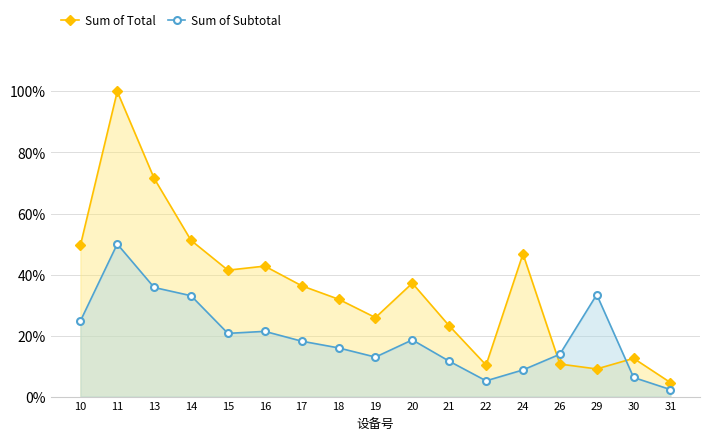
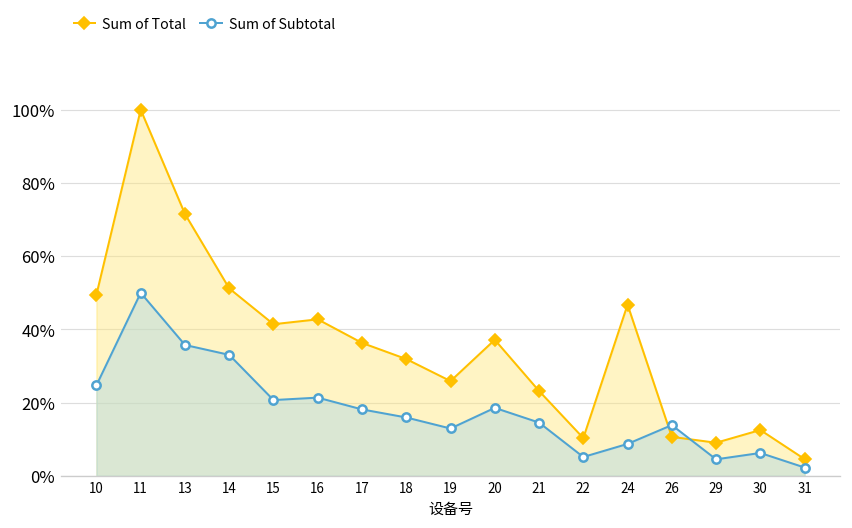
Sum of Subtotal, 21: 12% -> 15%
Sum of Subtotal, 29: 33% -> 5%
